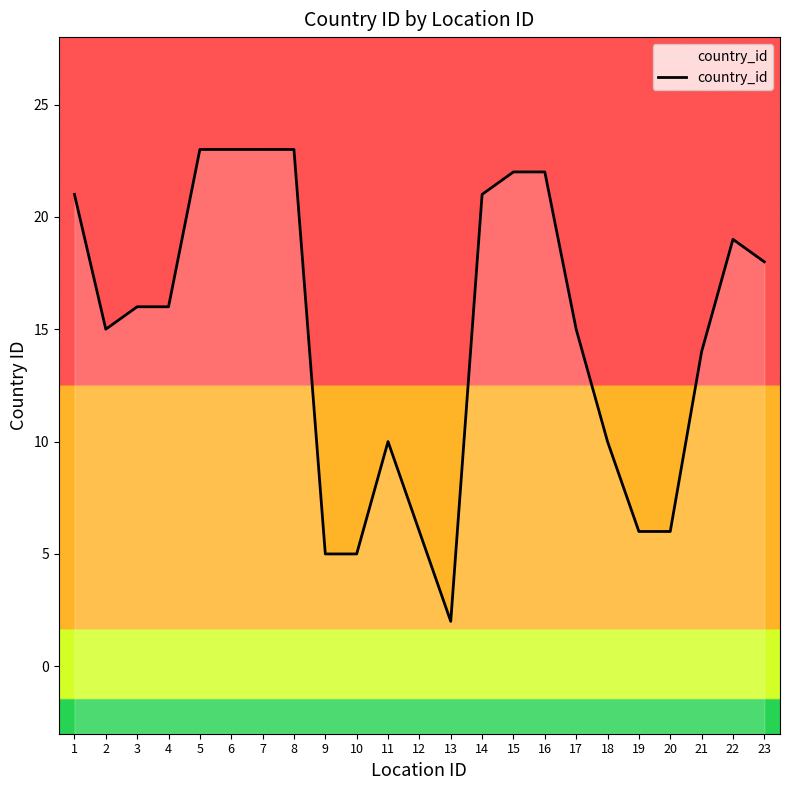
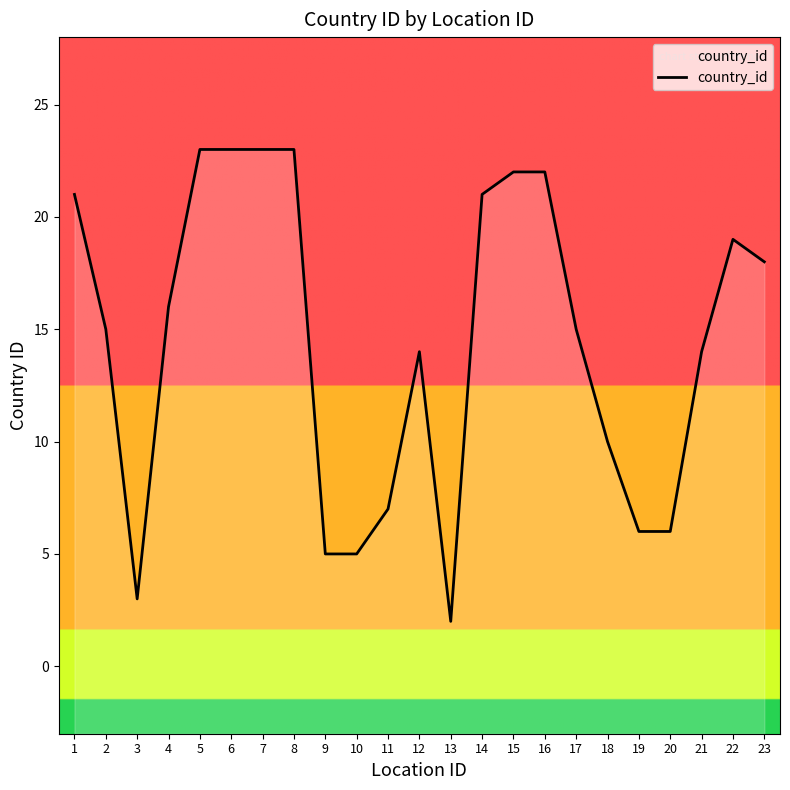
3: 16 -> 3
11: 10 -> 7
12: 6 -> 14
